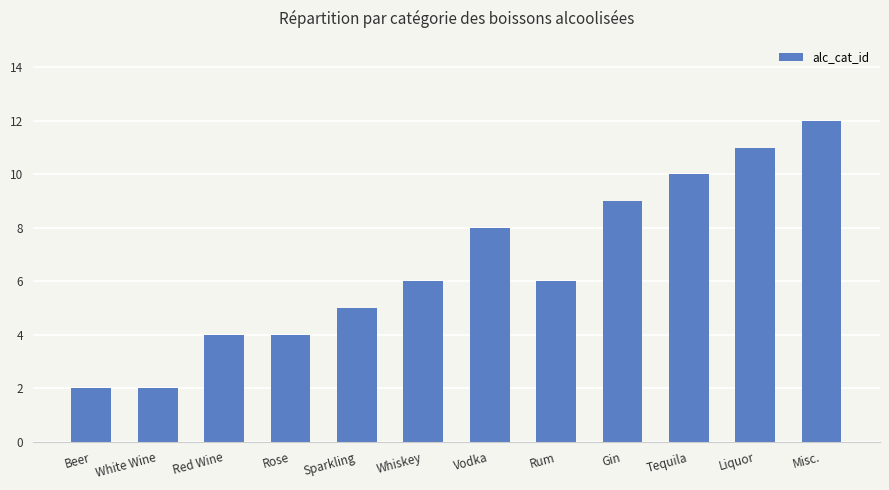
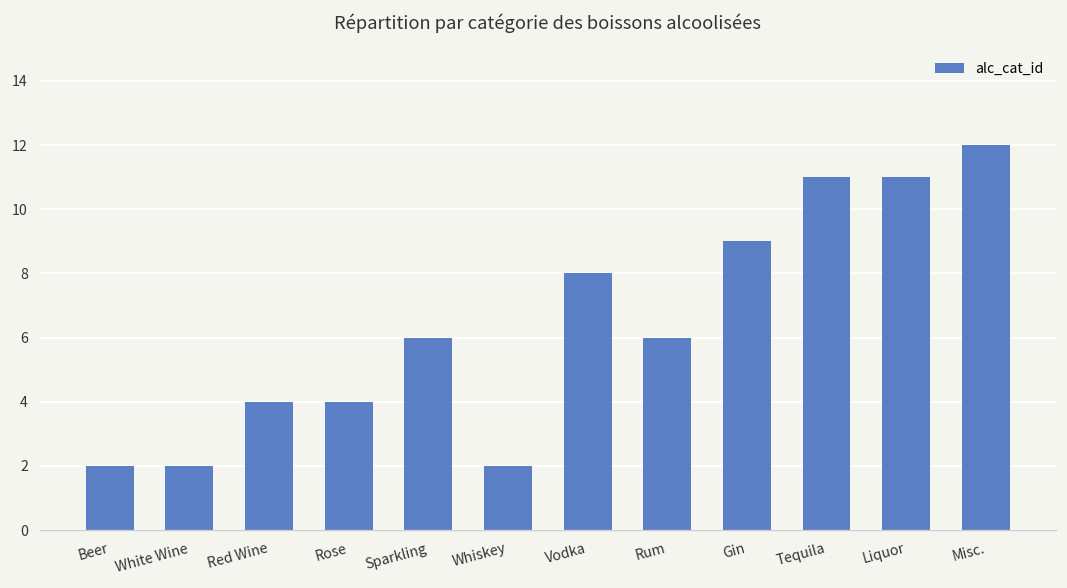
Sparkling: 5 -> 6
Whiskey: 6 -> 2
Tequila: 10 -> 11
